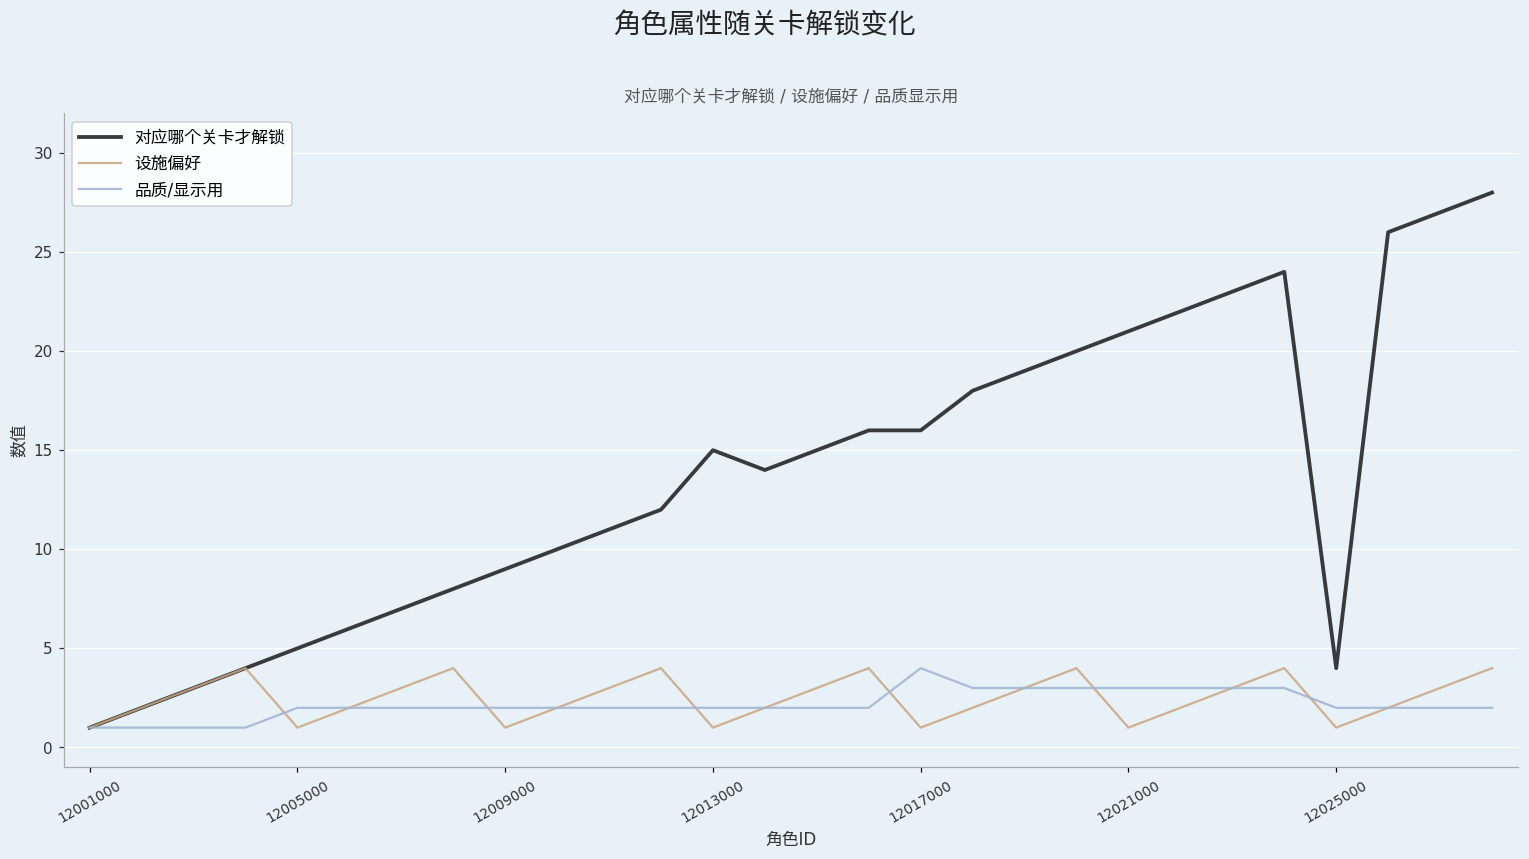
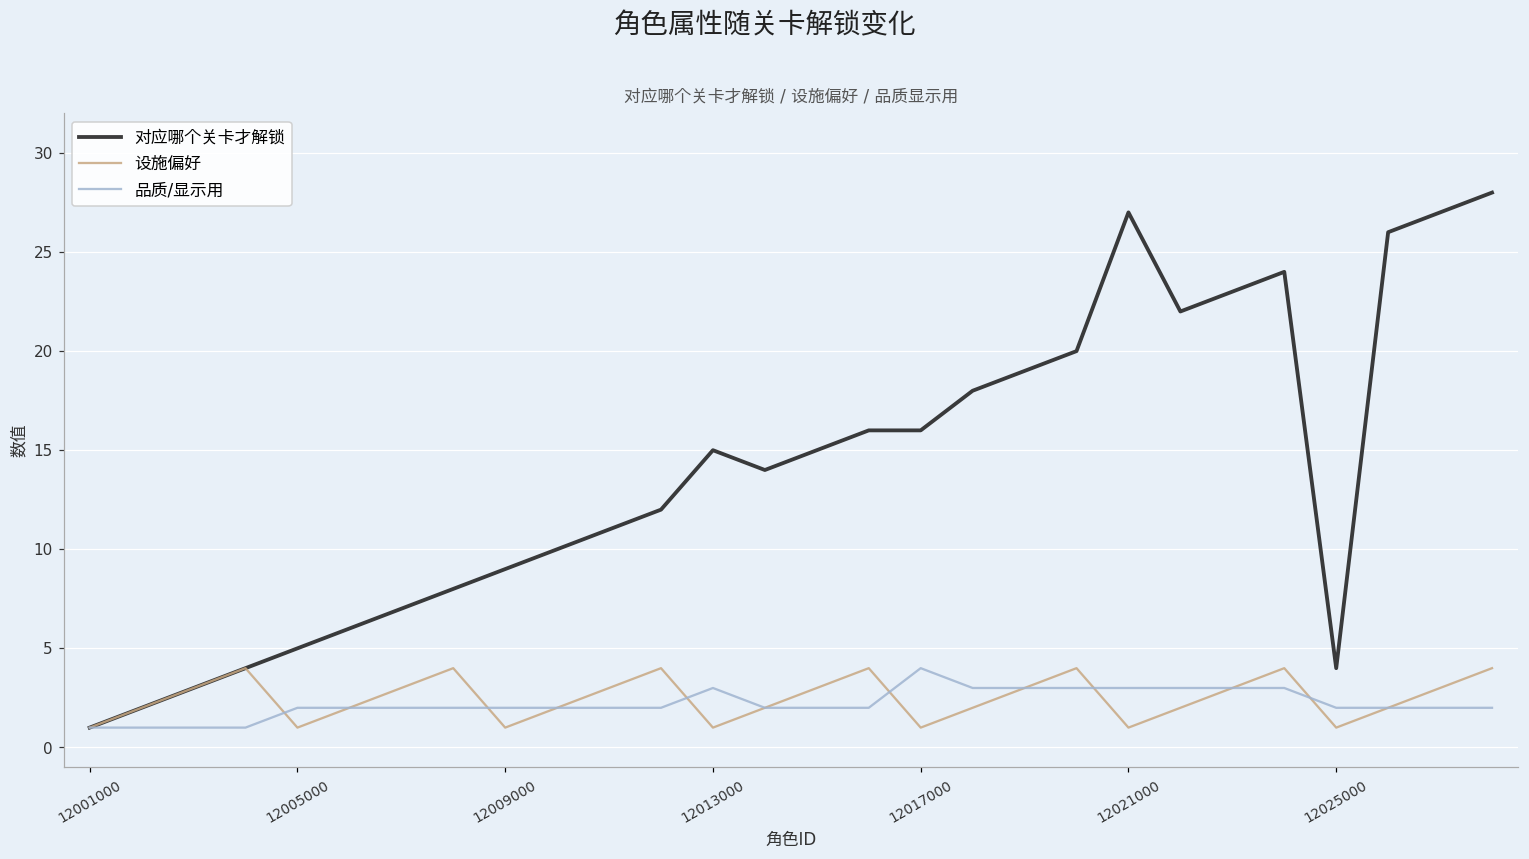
品质/显示用, 12013000: 2 -> 3
对应哪个关卡才解锁, 12021000: 21 -> 27
